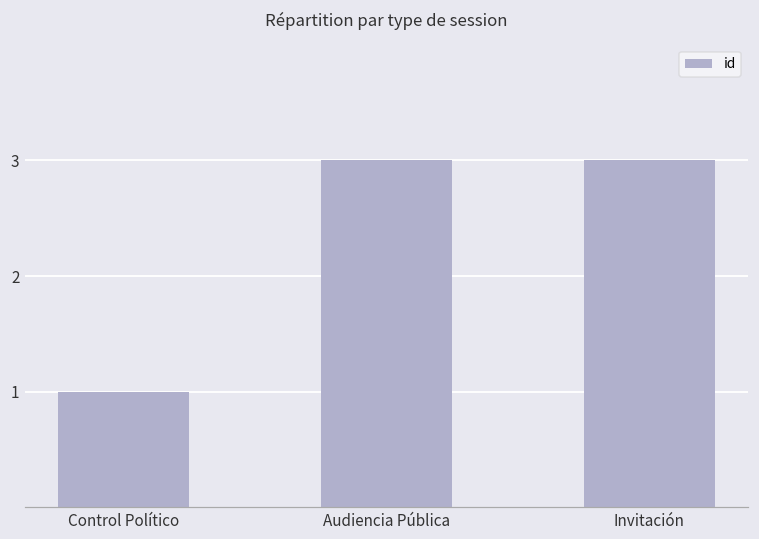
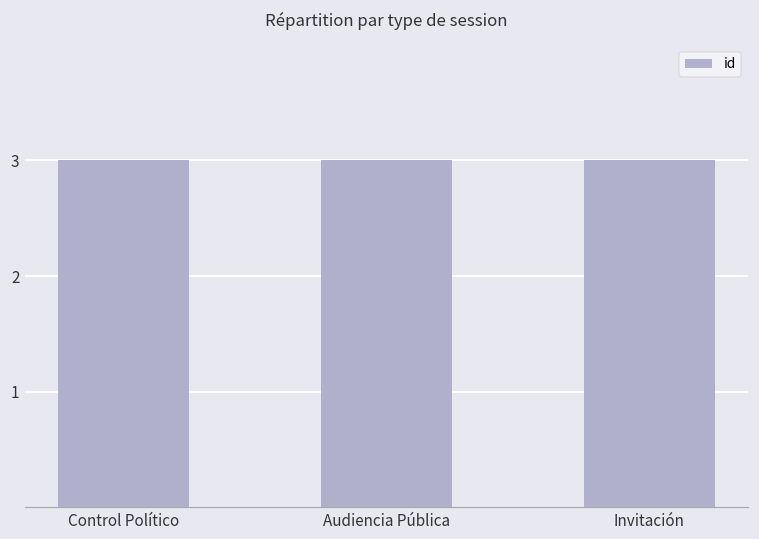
Control Político: 1 -> 3
